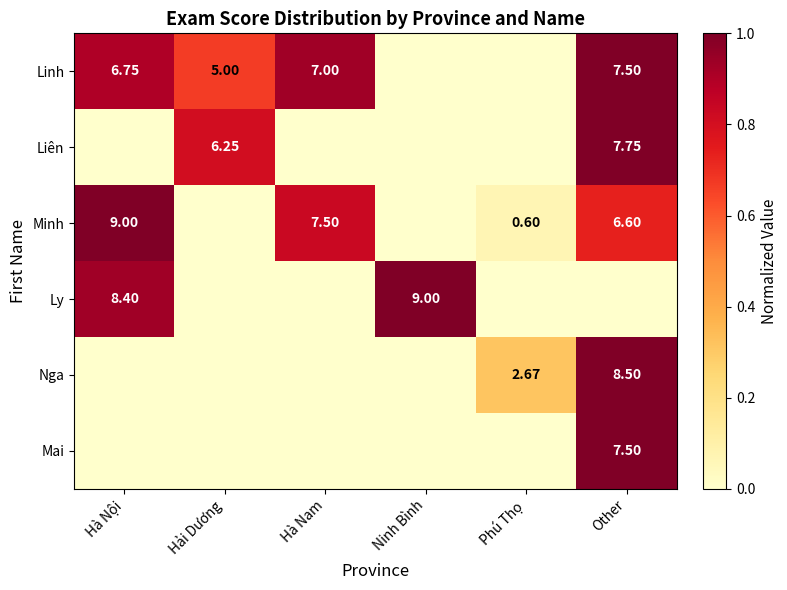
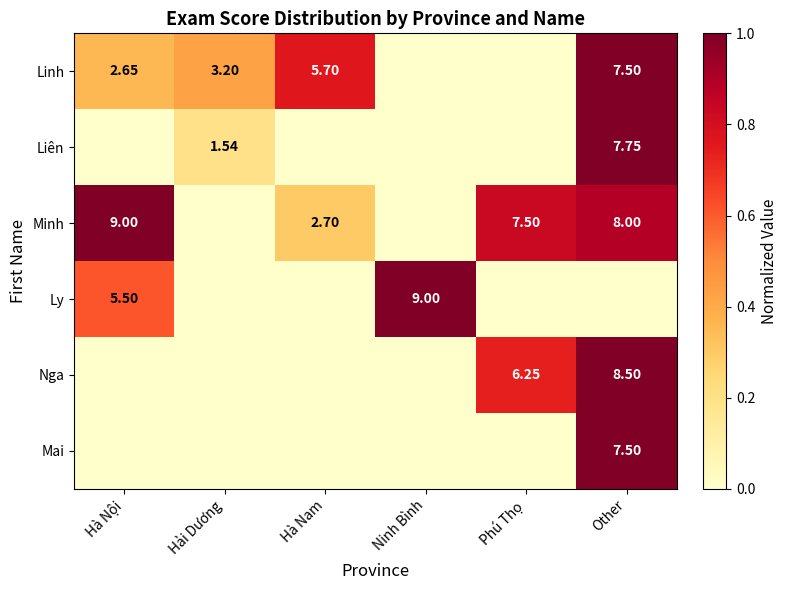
Linh, Hà Nội: 6.75 -> 2.65
Linh, Hải Dương: 5.00 -> 3.20
Linh, Hà Nam: 7.00 -> 5.70
Liên, Hải Dương: 6.25 -> 1.54
Minh, Hà Nam: 7.50 -> 2.70
Minh, Phú Thọ: 0.60 -> 7.50
Minh, Other: 6.60 -> 8.00
Ly, Hà Nội: 8.40 -> 5.50
Nga, Phú Thọ: 2.67 -> 6.25
